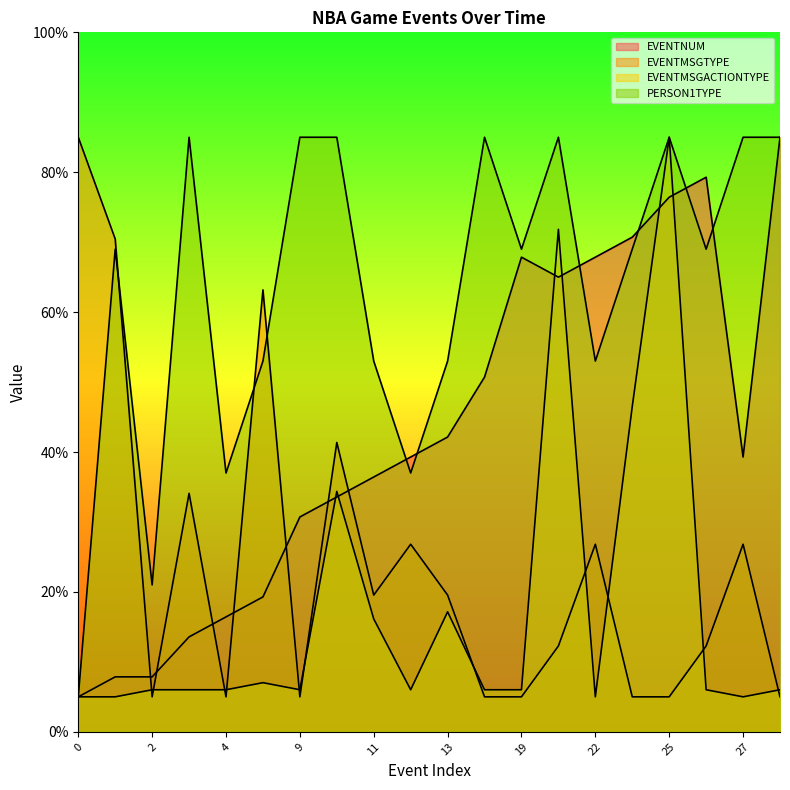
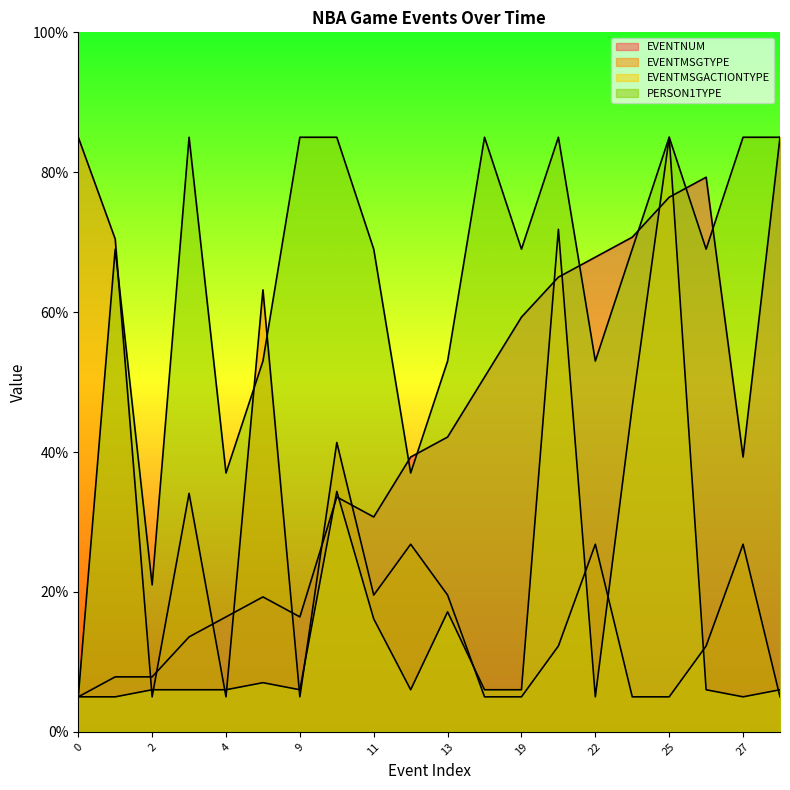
EVENTNUM, 9: 31% -> 16%
EVENTNUM, 11: 36% -> 31%
PERSON1TYPE, 11: 53% -> 69%
EVENTNUM, 19: 68% -> 59%
